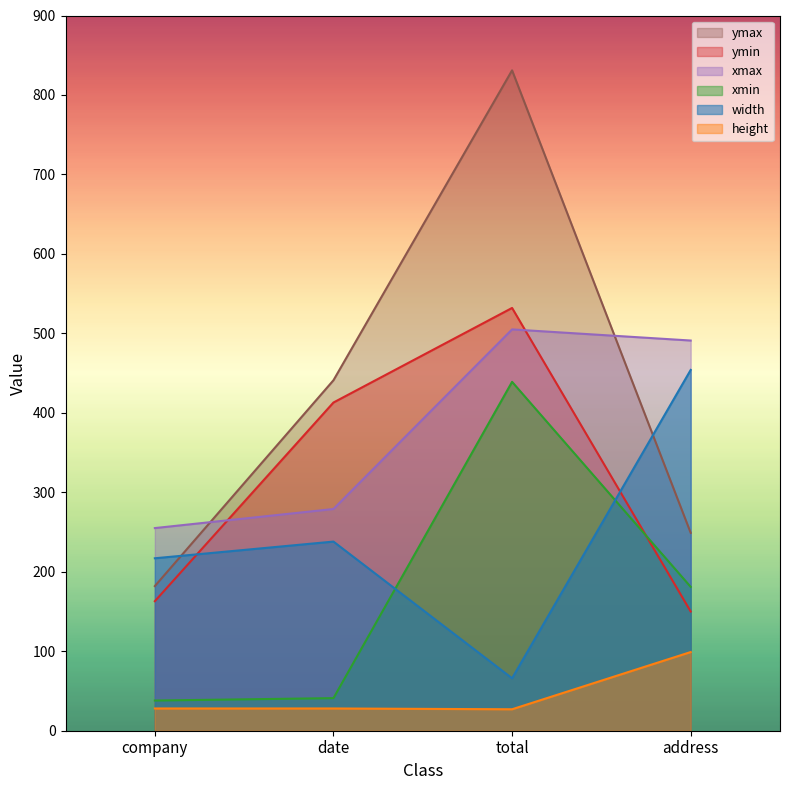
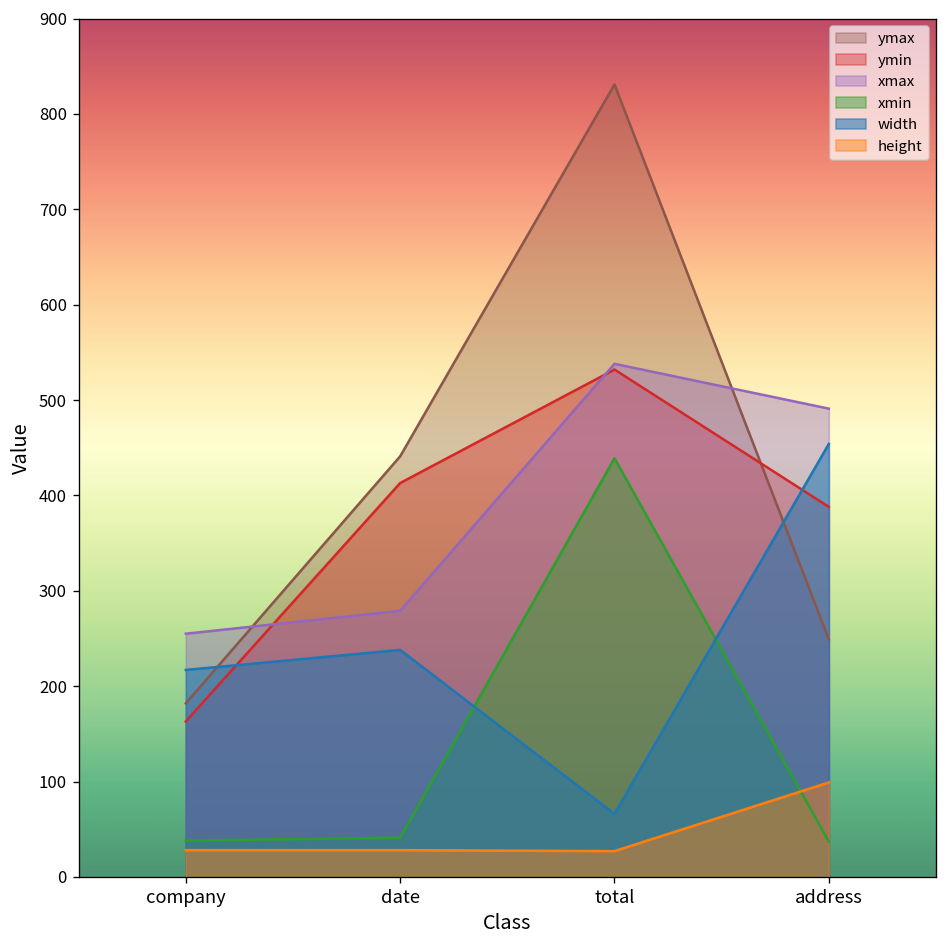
xmax, total: 510 -> 540
ymin, address: 150 -> 390
xmin, address: 180 -> 40
